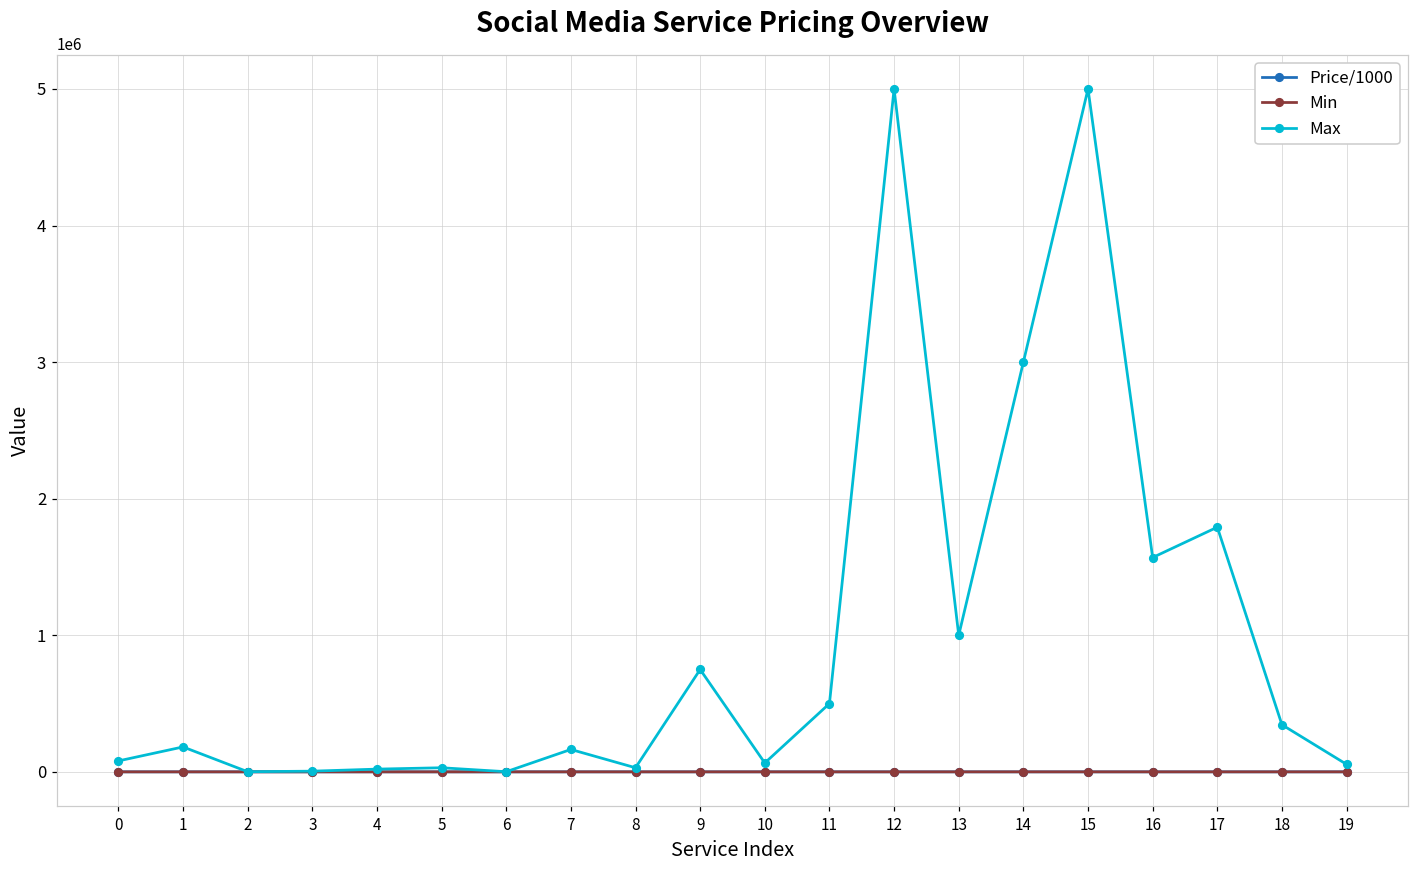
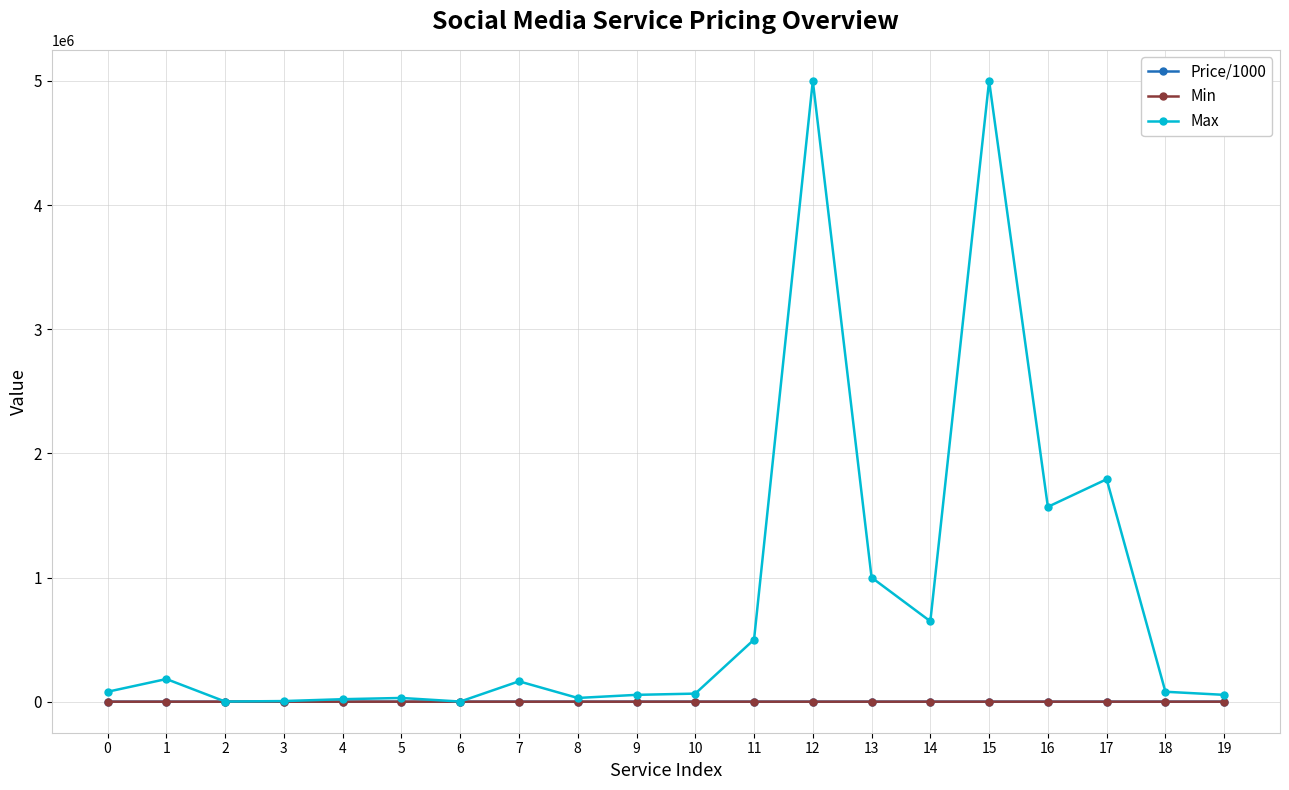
Max, 9: 750000 -> 60000
Max, 14: 3000000 -> 650000
Max, 18: 340000 -> 80000
